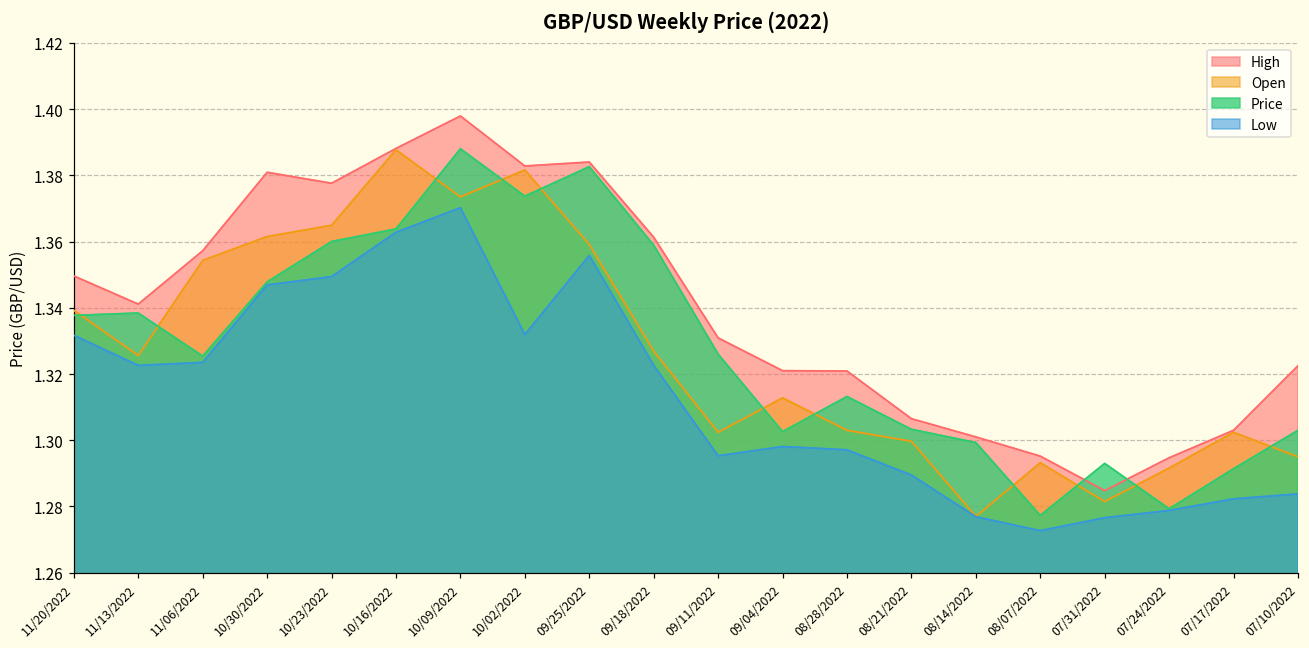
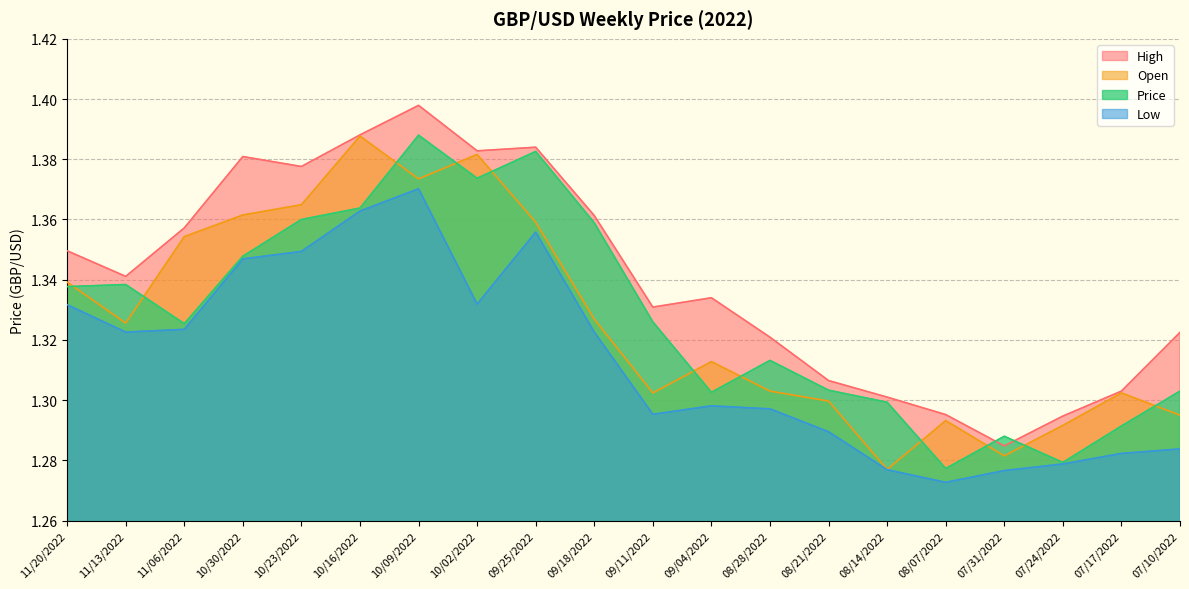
High, 09/04/2022: 1.321 -> 1.334
Price, 07/31/2022: 1.293 -> 1.288
